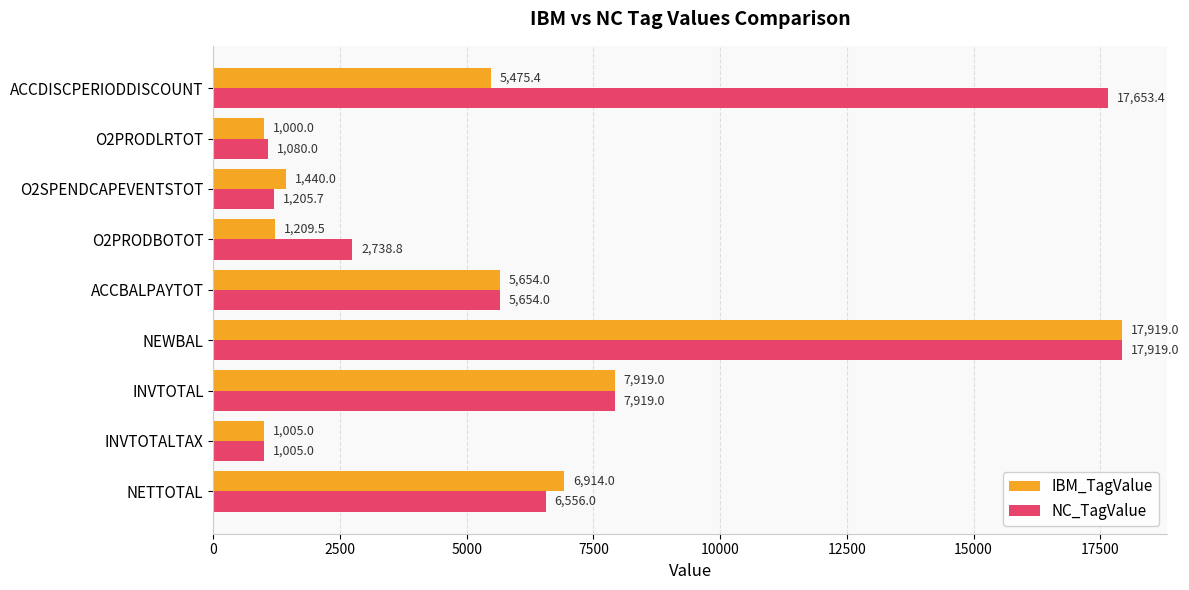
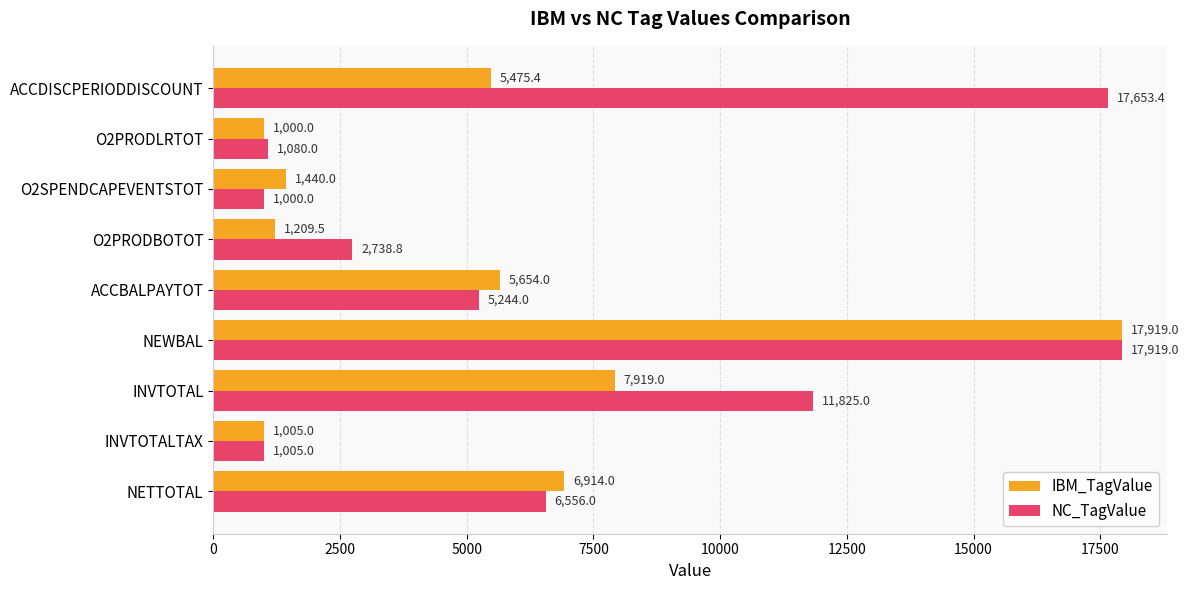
NC_TagValue, O2SPENDCAPEVENTSTOT: 1,205.7 -> 1,000.0
NC_TagValue, ACCBALPAYTOT: 5,654.0 -> 5,244.0
NC_TagValue, INVTOTAL: 7,919.0 -> 11,825.0
